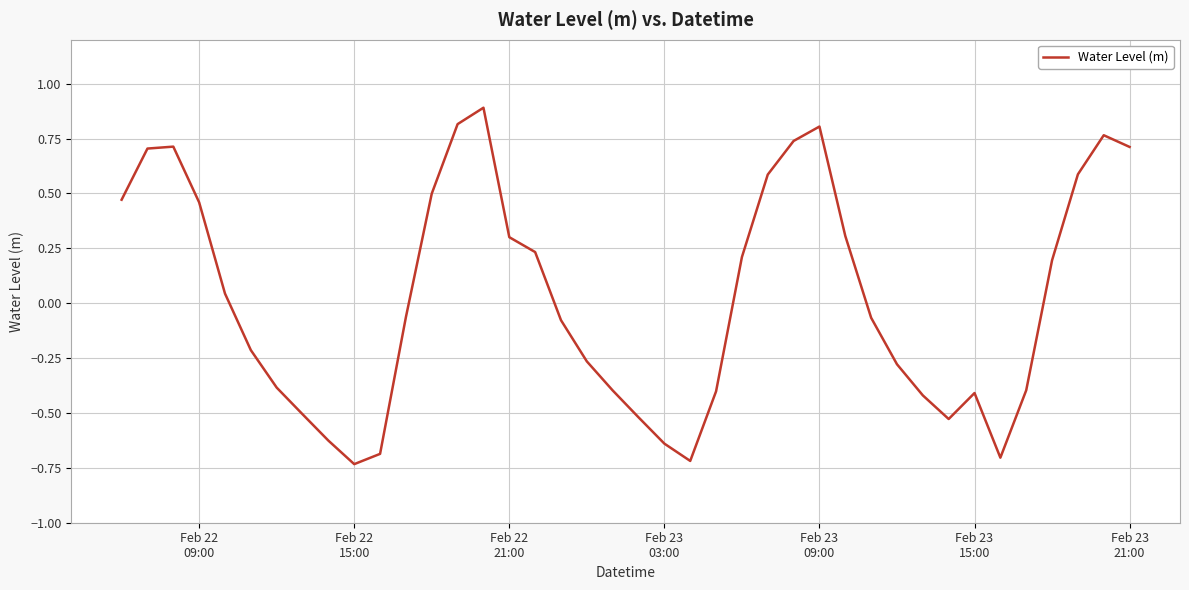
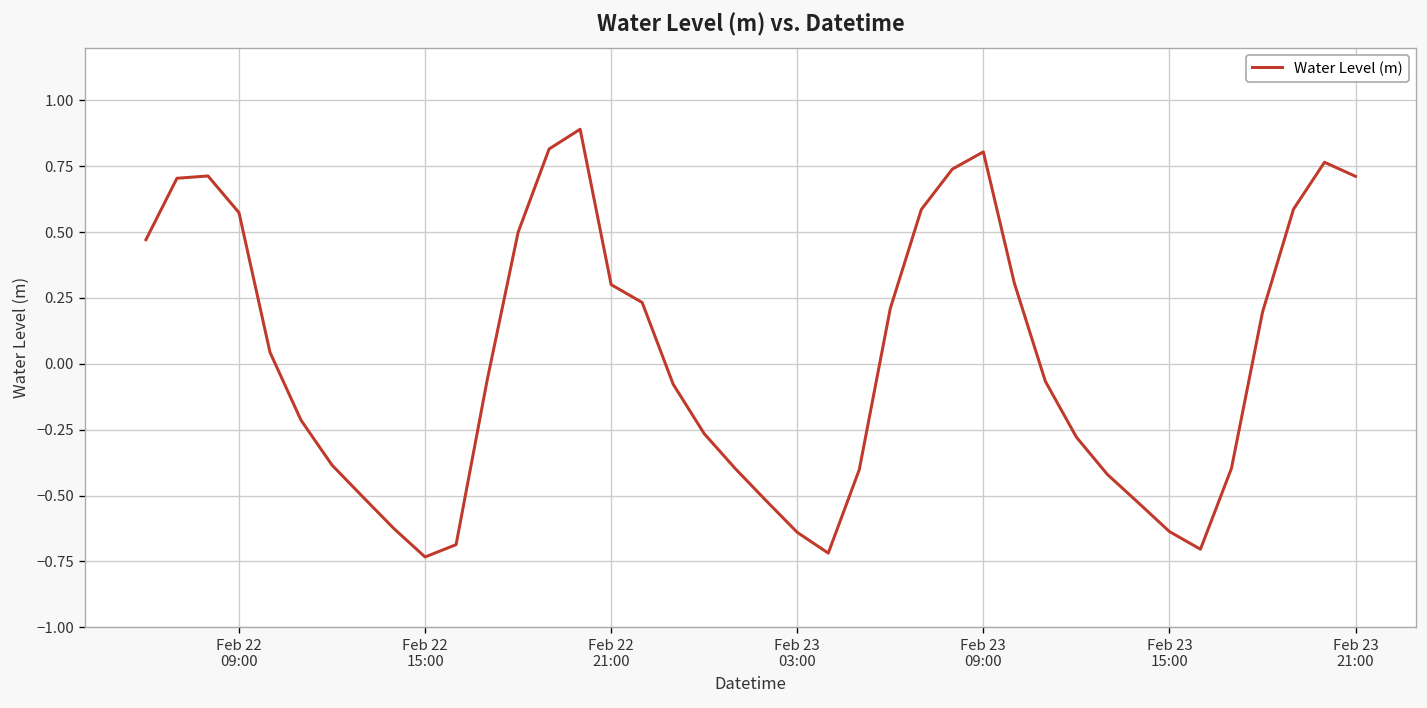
Feb 22 09:00: 0.46 -> 0.57
Feb 23 15:00: -0.41 -> -0.64
